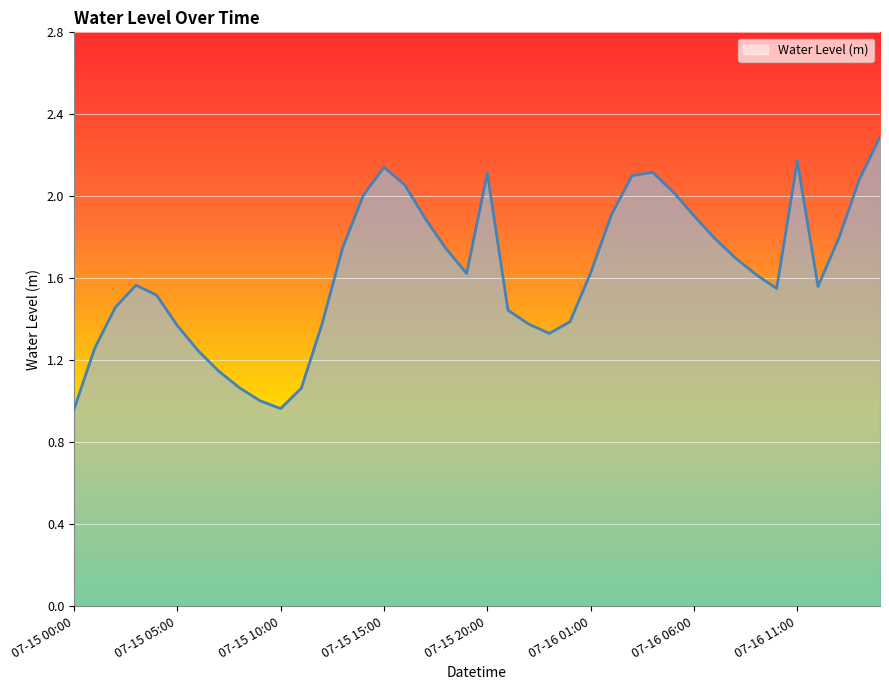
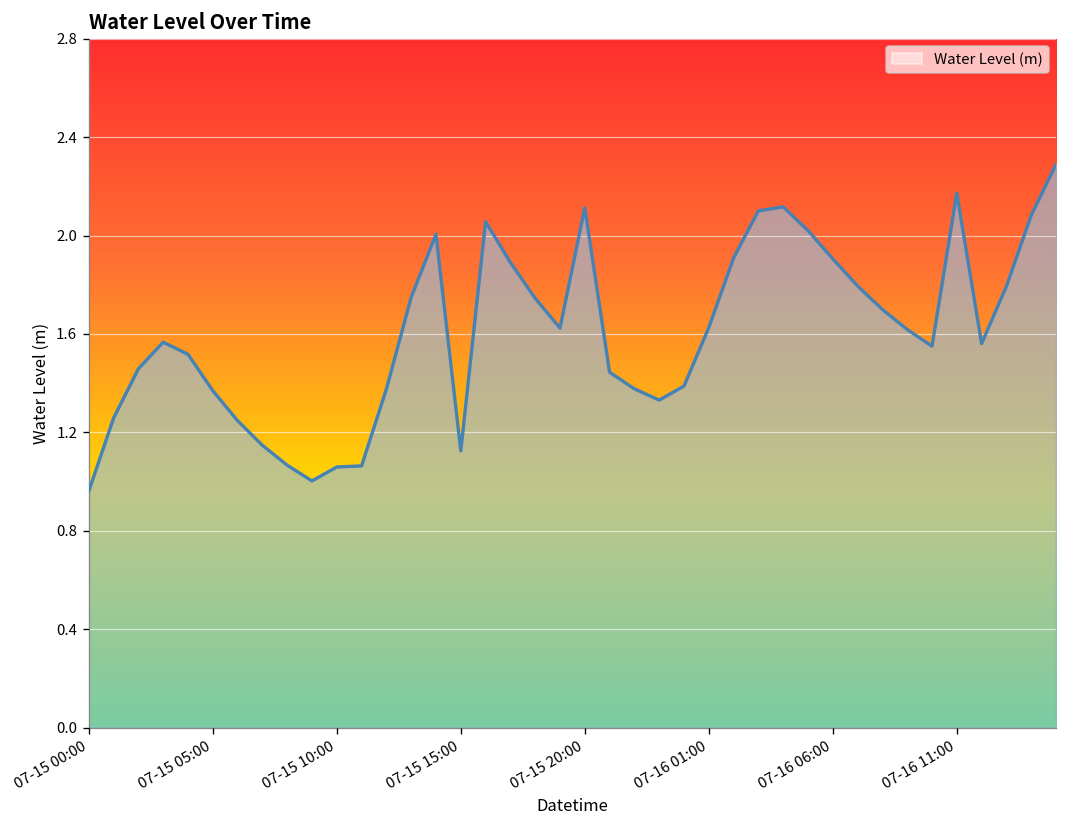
07-15 10:00: 0.96 -> 1.06
07-15 15:00: 2.14 -> 1.12
